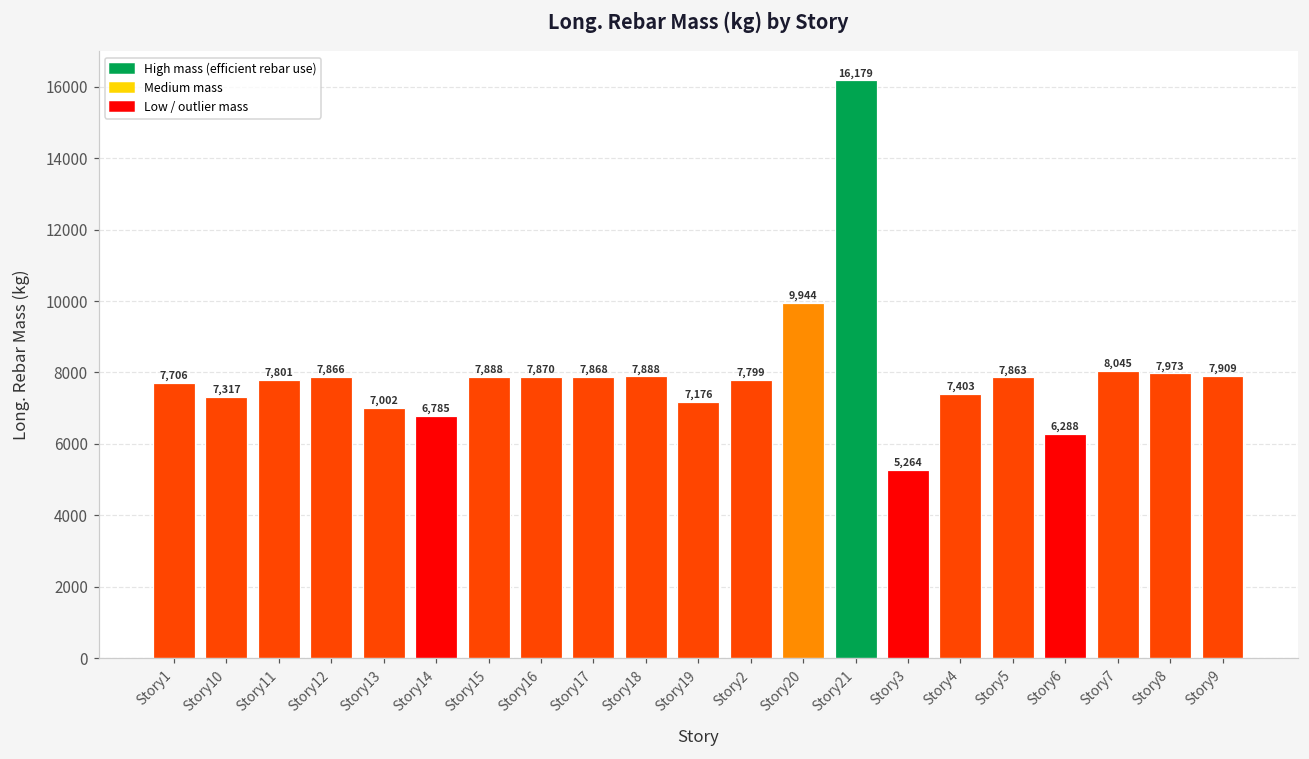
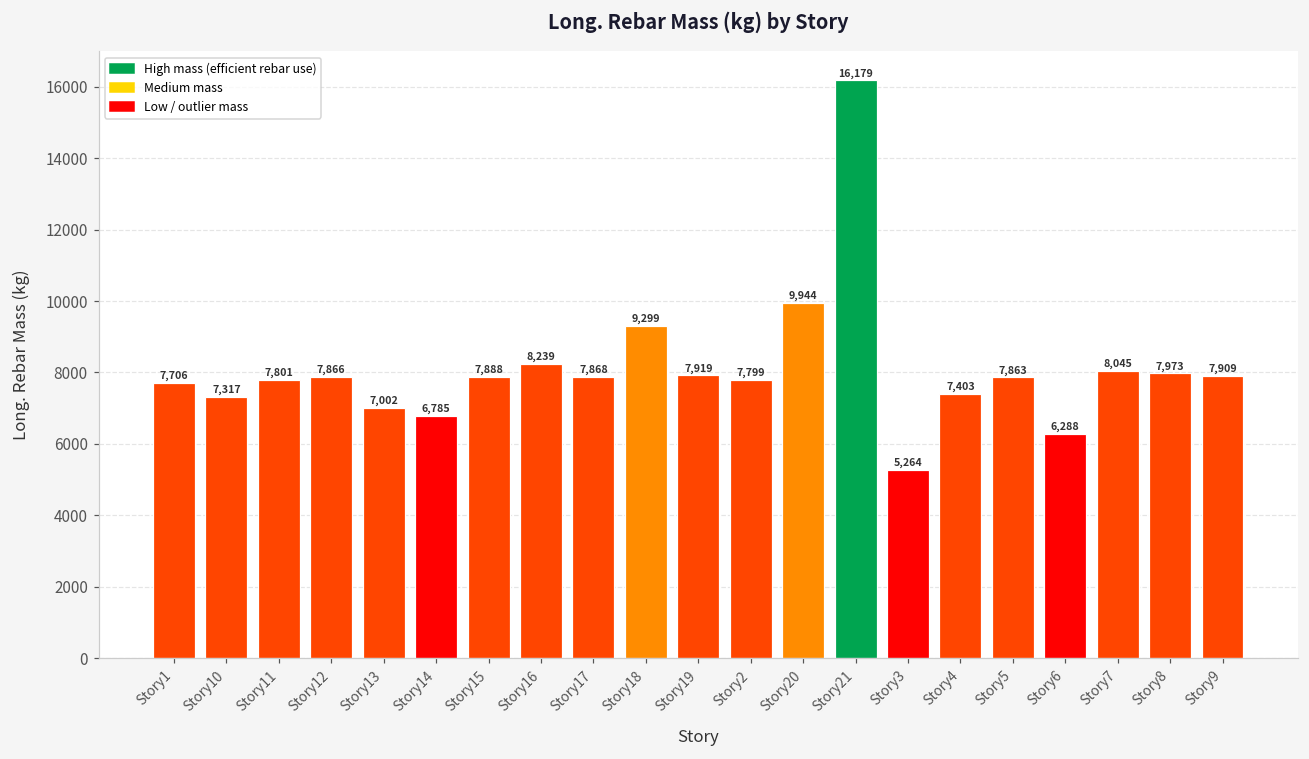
Story16: 7,870 -> 8,239
Story18: 7,888 -> 9,299
Story19: 7,176 -> 7,919
